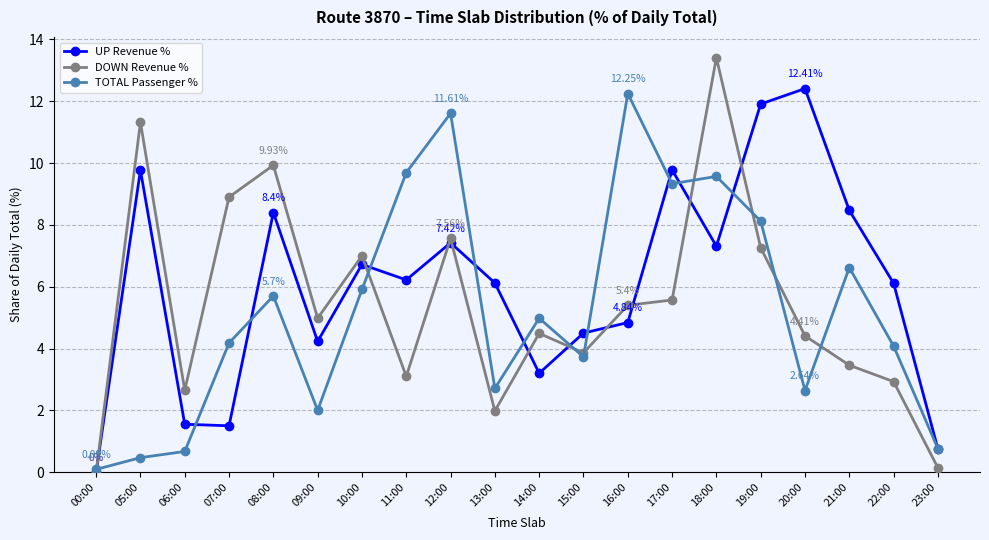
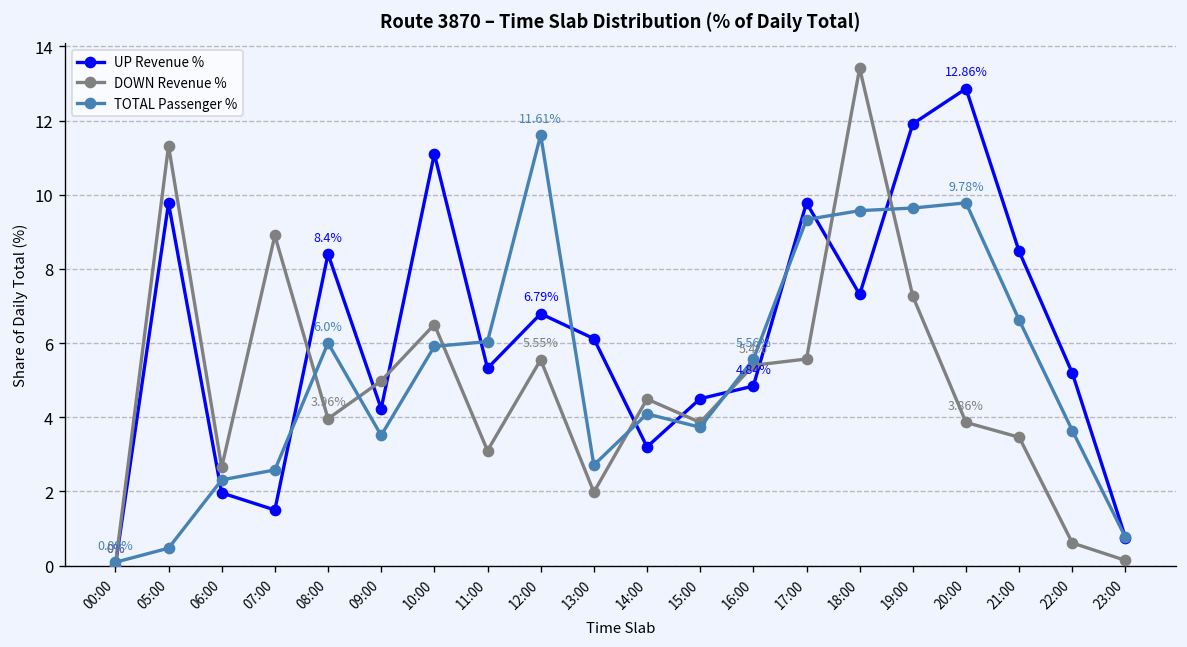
UP Revenue %, 06:00: 1.6 -> 2.0
TOTAL Passenger %, 06:00: 0.7 -> 2.3
TOTAL Passenger %, 07:00: 4.2 -> 2.6
DOWN Revenue %, 08:00: 9.93% -> 3.96%
TOTAL Passenger %, 08:00: 5.7% -> 6.0%
TOTAL Passenger %, 09:00: 2.0 -> 3.5
UP Revenue %, 10:00: 6.7 -> 11.1
DOWN Revenue %, 10:00: 7.0 -> 6.5
UP Revenue %, 11:00: 6.2 -> 5.3
TOTAL Passenger %, 11:00: 9.7 -> 6.0
UP Revenue %, 12:00: 7.42% -> 6.79%
DOWN Revenue %, 12:00: 7.56% -> 5.55%
TOTAL Passenger %, 14:00: 5.0 -> 4.1
TOTAL Passenger %, 16:00: 12.25% -> 5.56%
TOTAL Passenger %, 19:00: 8.1 -> 9.6
UP Revenue %, 20:00: 12.41% -> 12.86%
DOWN Revenue %, 20:00: 4.41% -> 3.86%
TOTAL Passenger %, 20:00: 2.64% -> 9.78%
UP Revenue %, 22:00: 6.1 -> 5.2
DOWN Revenue %, 22:00: 2.9 -> 0.6
TOTAL Passenger %, 22:00: 4.1 -> 3.6
